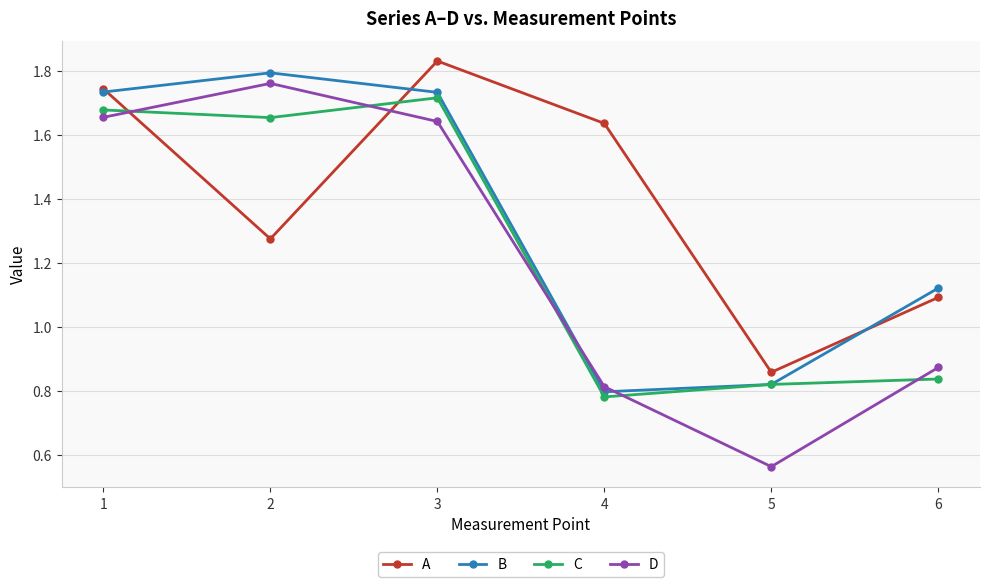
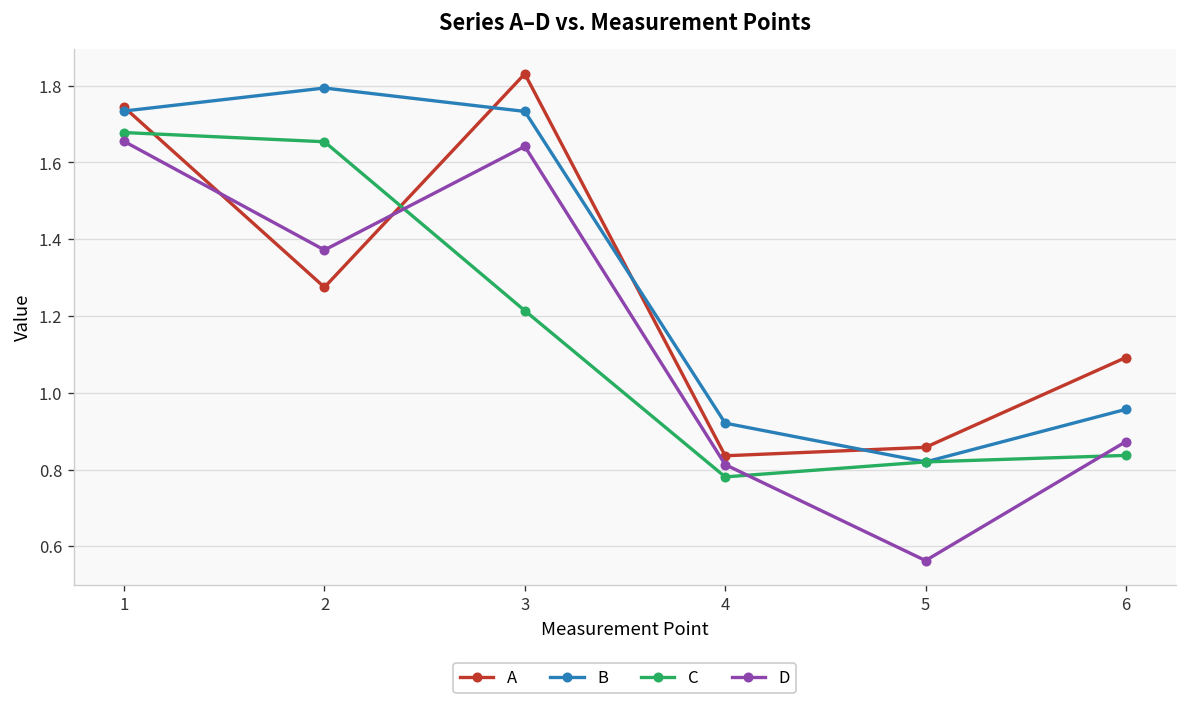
D, 2: 1.76 -> 1.37
C, 3: 1.72 -> 1.21
A, 4: 1.64 -> 0.84
B, 4: 0.80 -> 0.92
B, 6: 1.12 -> 0.96
